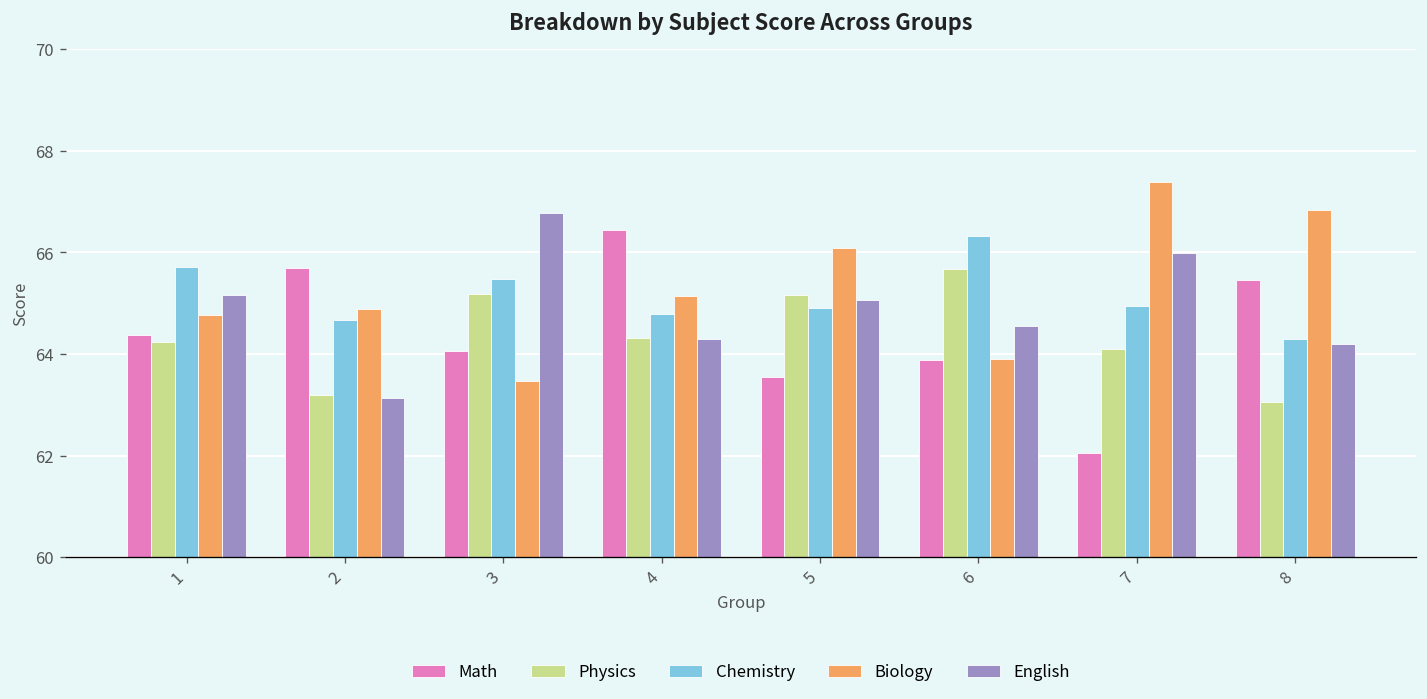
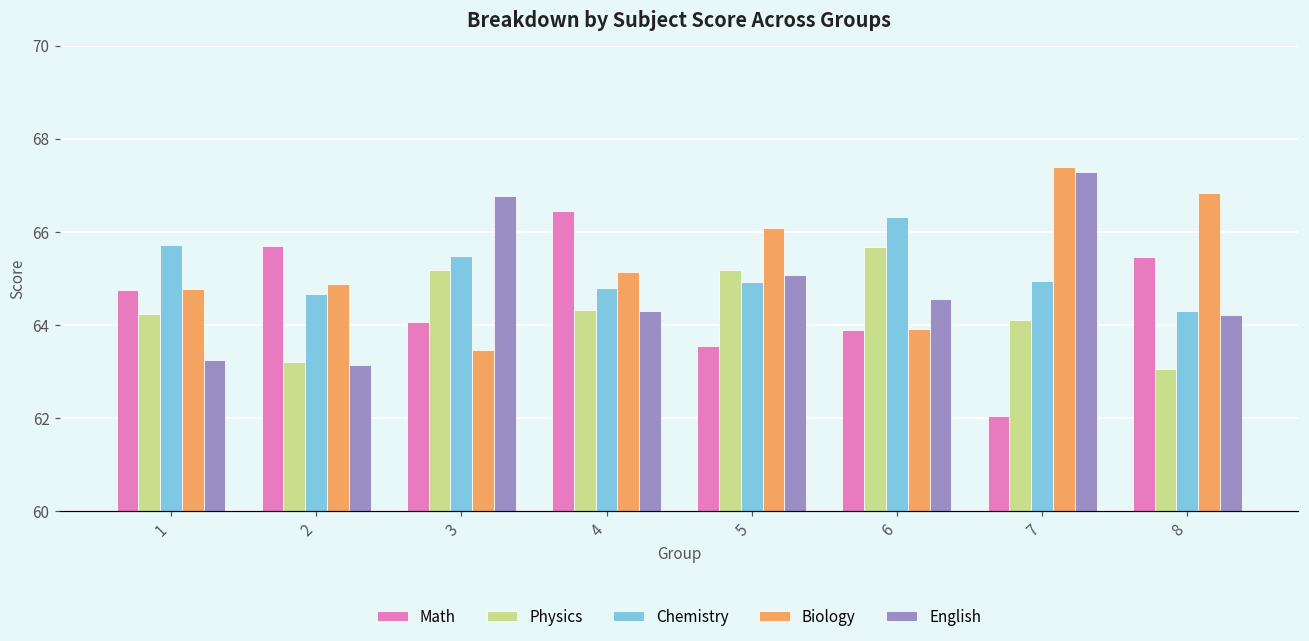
Math, 1: 64.4 -> 64.8
English, 1: 65.2 -> 63.3
English, 7: 66.0 -> 67.3
